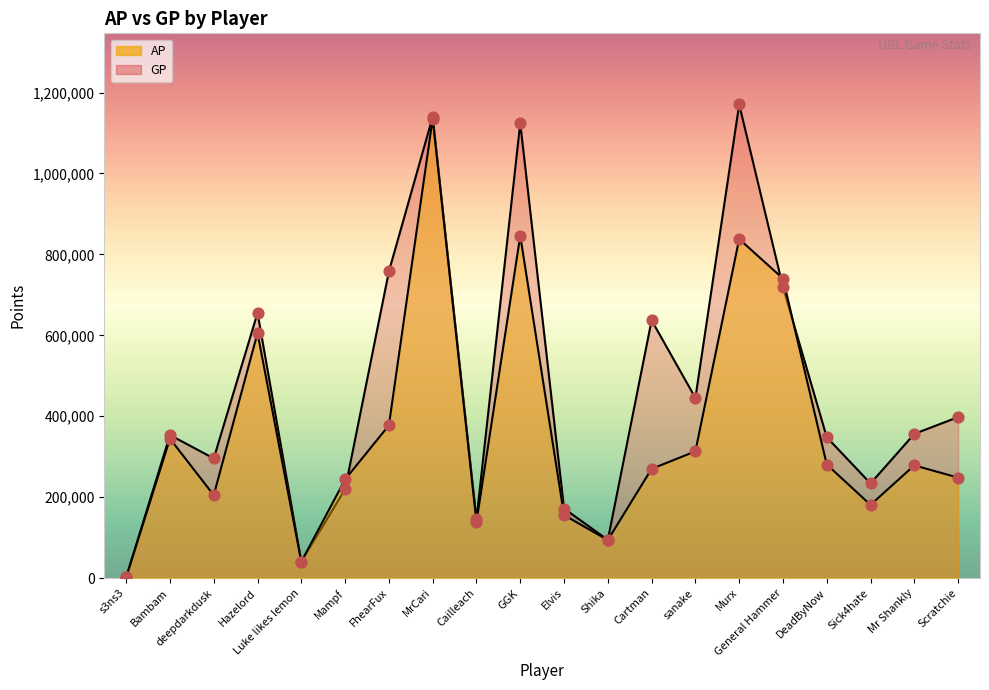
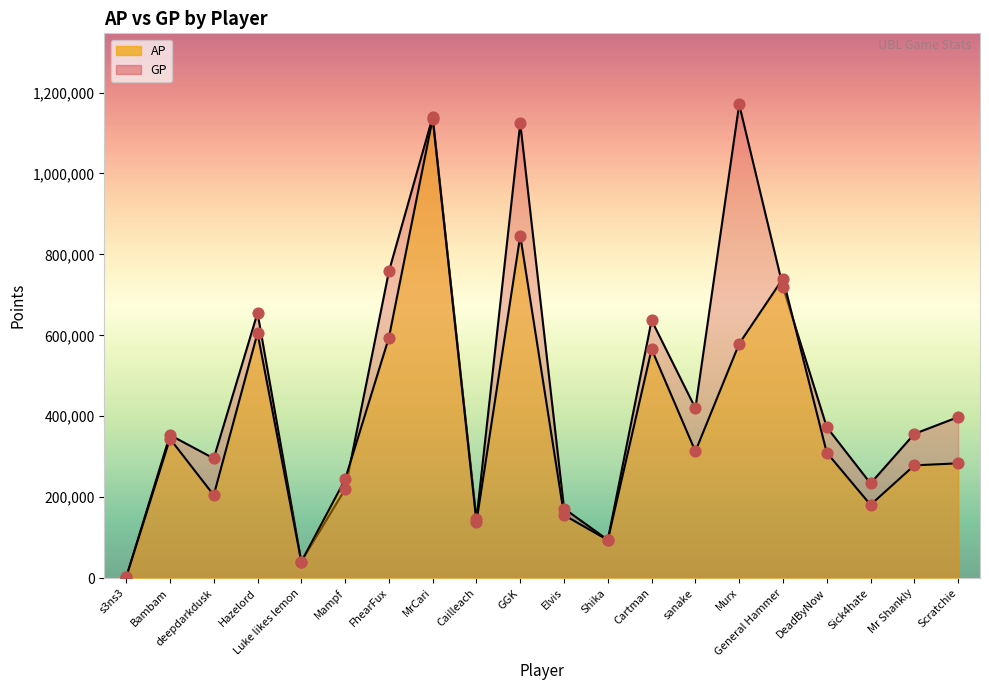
AP, FhearFux: 380,000 -> 590,000
AP, Cartman: 270,000 -> 570,000
GP, sanake: 450,000 -> 420,000
AP, Murx: 840,000 -> 580,000
GP, DeadByNow: 350,000 -> 370,000
AP, DeadByNow: 280,000 -> 310,000
AP, Scratchie: 250,000 -> 280,000
